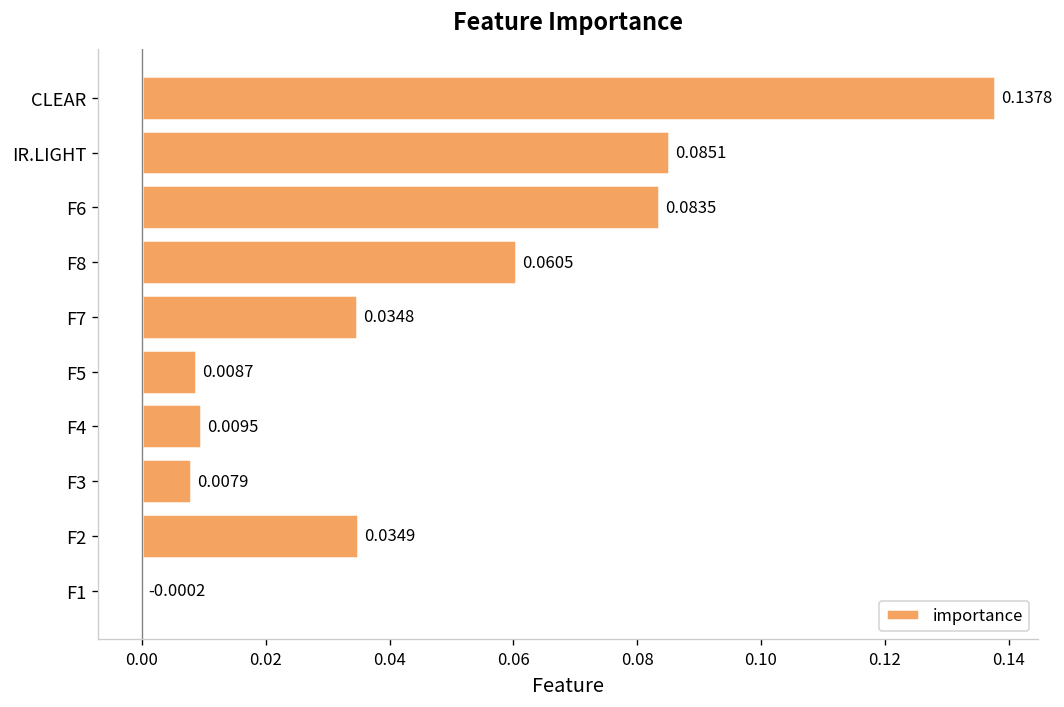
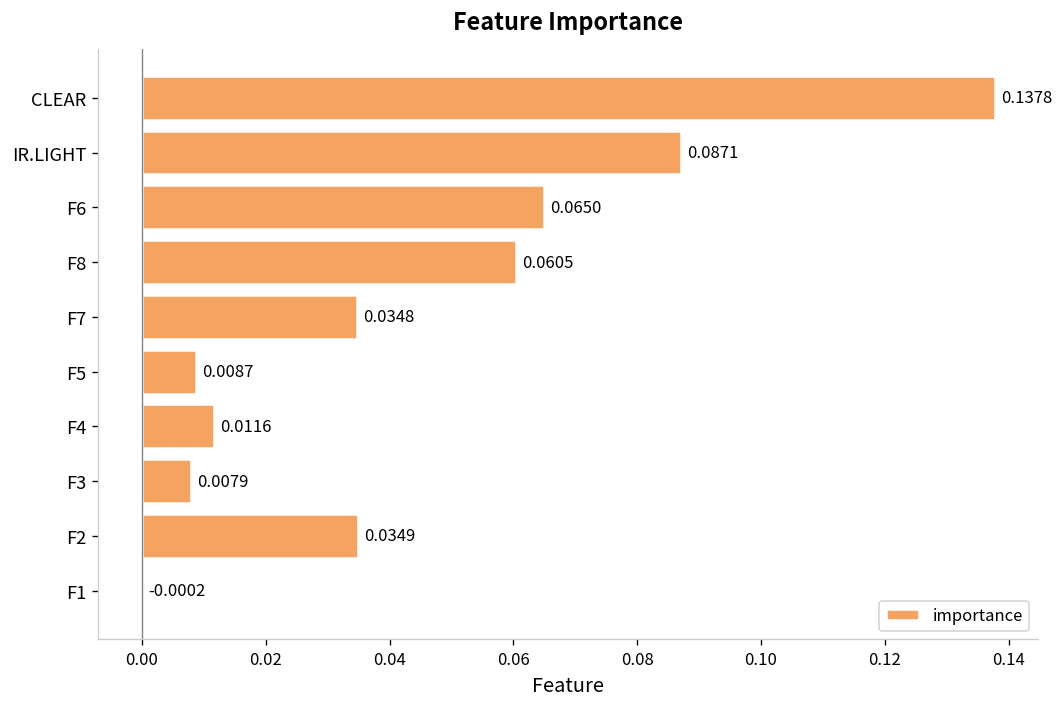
IR.LIGHT: 0.0851 -> 0.0871
F6: 0.0835 -> 0.0650
F4: 0.0095 -> 0.0116
